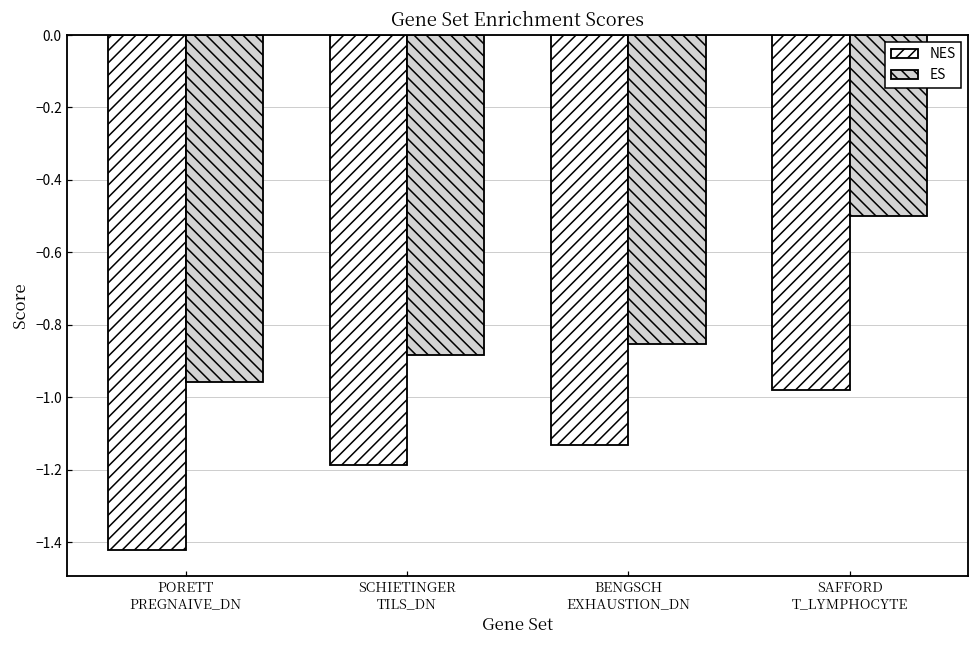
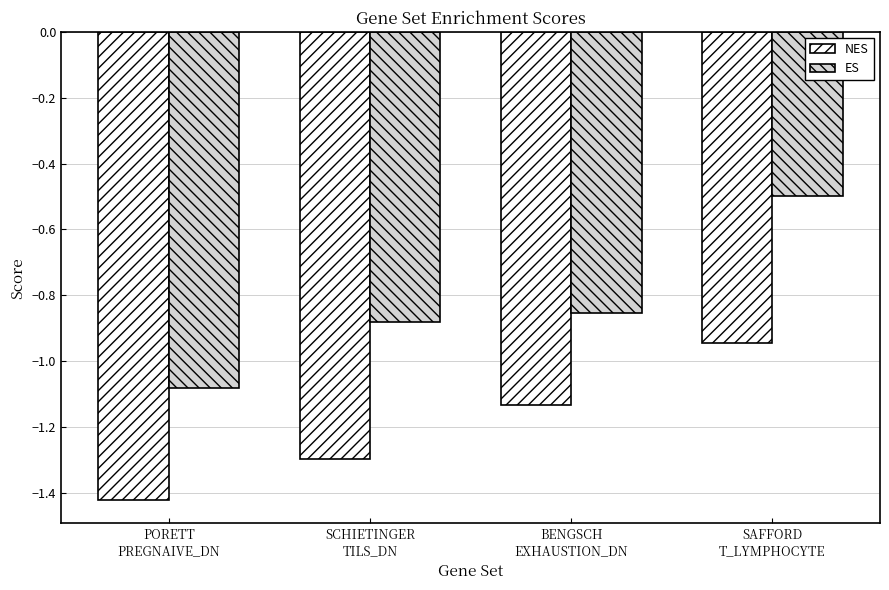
ES, PORETT PREGNAIVE_DN: -0.96 -> -1.08
NES, SCHIETINGER TILS_DN: -1.19 -> -1.30
NES, SAFFORD T_LYMPHOCYTE: -0.98 -> -0.95
